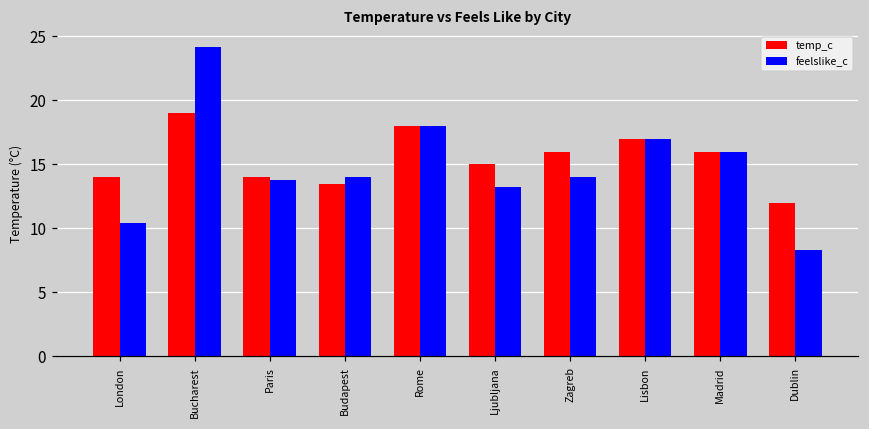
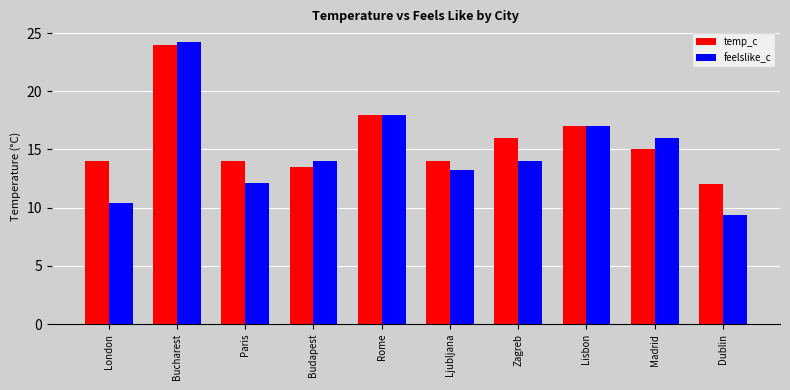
temp_c, Bucharest: 19 -> 24
feelslike_c, Paris: 13.8 -> 12.1
temp_c, Ljubljana: 15 -> 14
temp_c, Madrid: 16 -> 15
feelslike_c, Dublin: 8.3 -> 9.4
